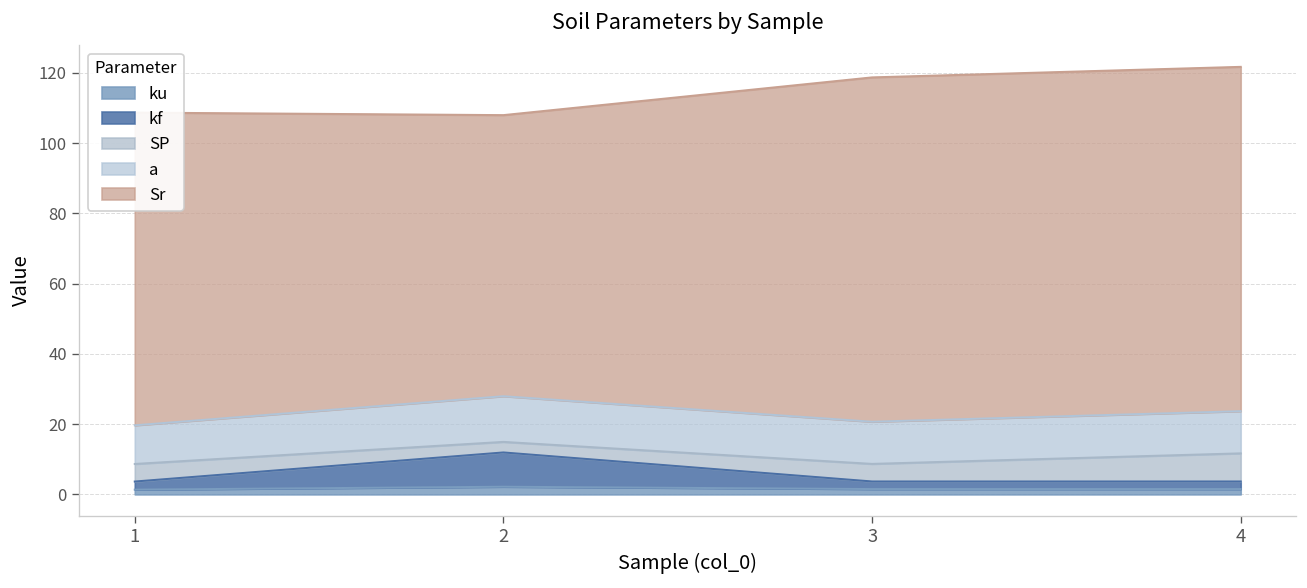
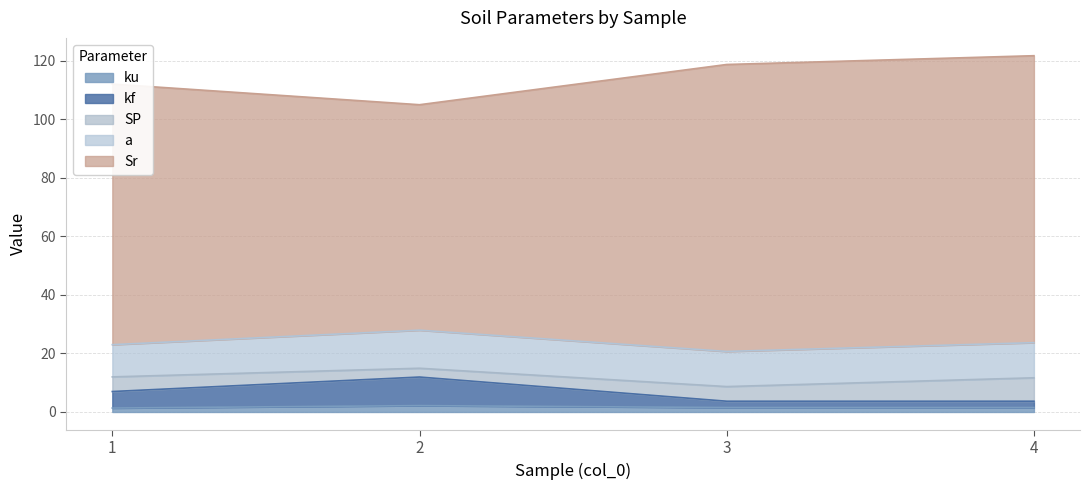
kf, 1: 2 -> 6
Sr, 2: 80 -> 77
